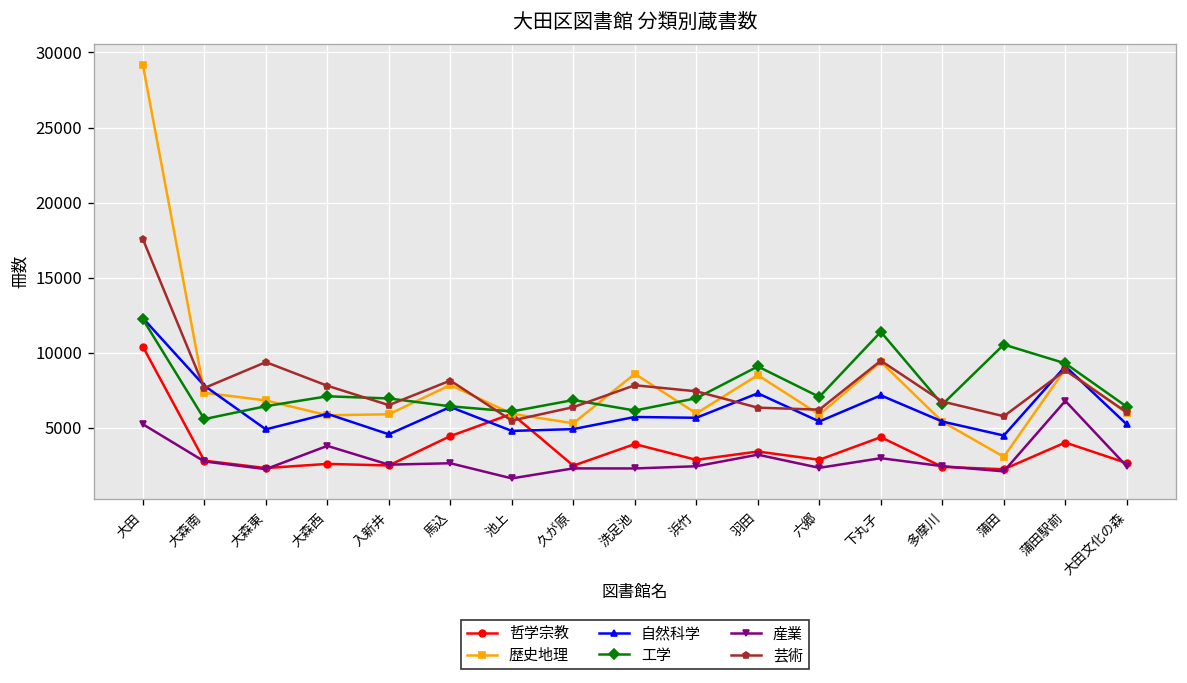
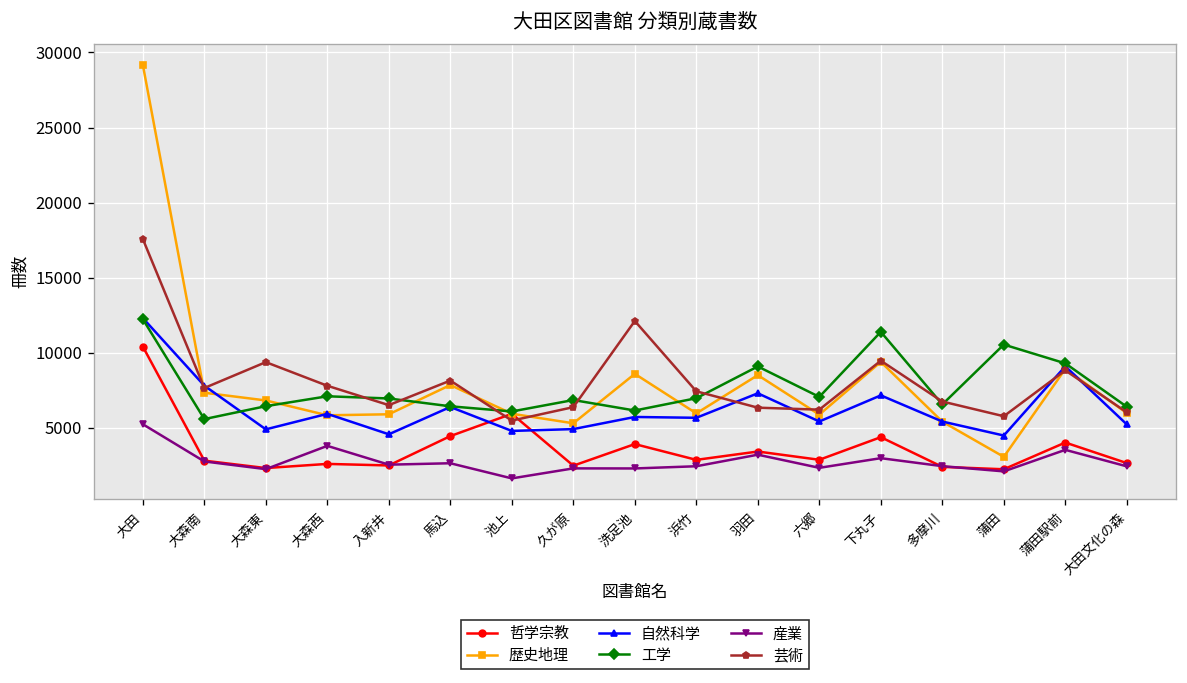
芸術, 洗足池: 7800 -> 12100
産業, 蒲田駅前: 6800 -> 3500
